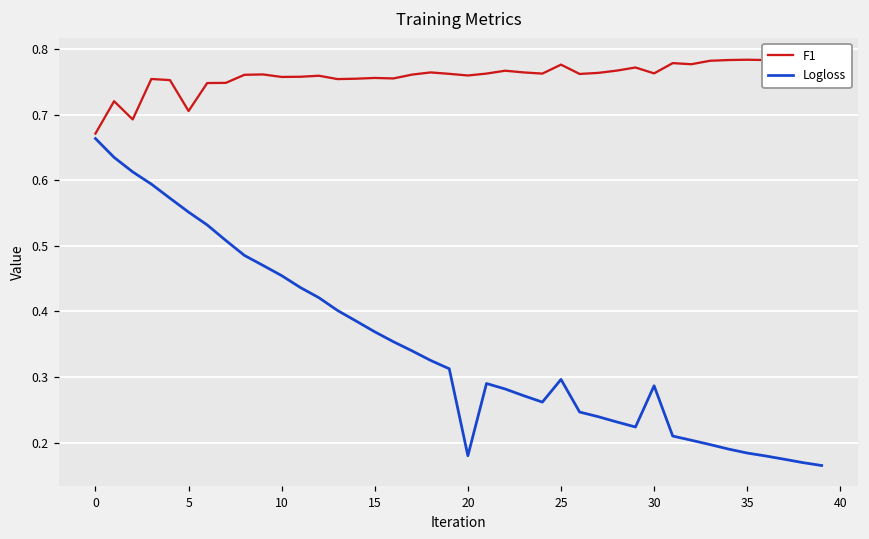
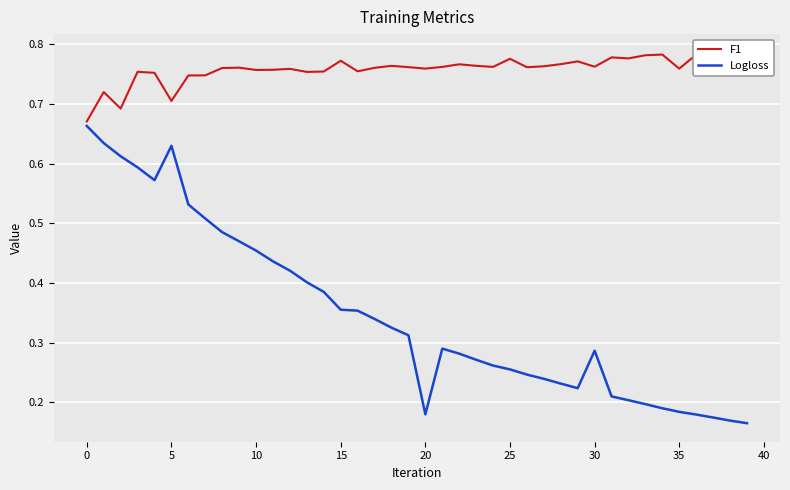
Logloss, 5: 0.55 -> 0.63
F1, 15: 0.76 -> 0.77
Logloss, 15: 0.37 -> 0.36
Logloss, 25: 0.30 -> 0.26
F1, 35: 0.78 -> 0.76
